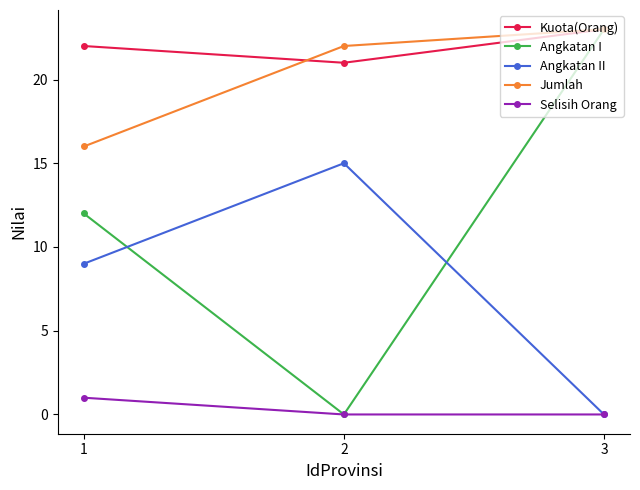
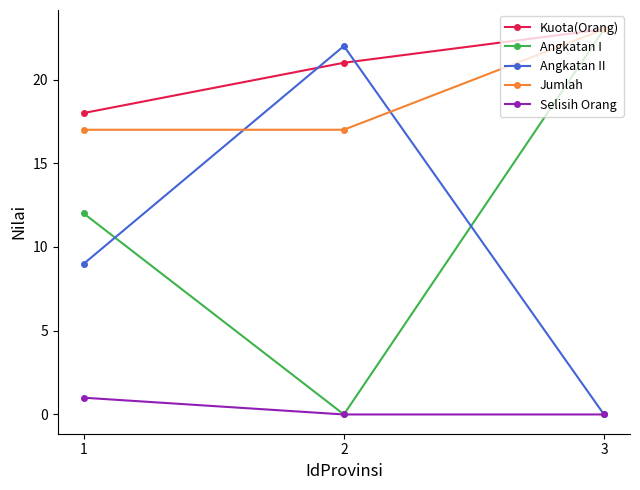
Kuota(Orang), 1: 22 -> 18
Jumlah, 1: 16 -> 17
Angkatan II, 2: 15 -> 22
Jumlah, 2: 22 -> 17
